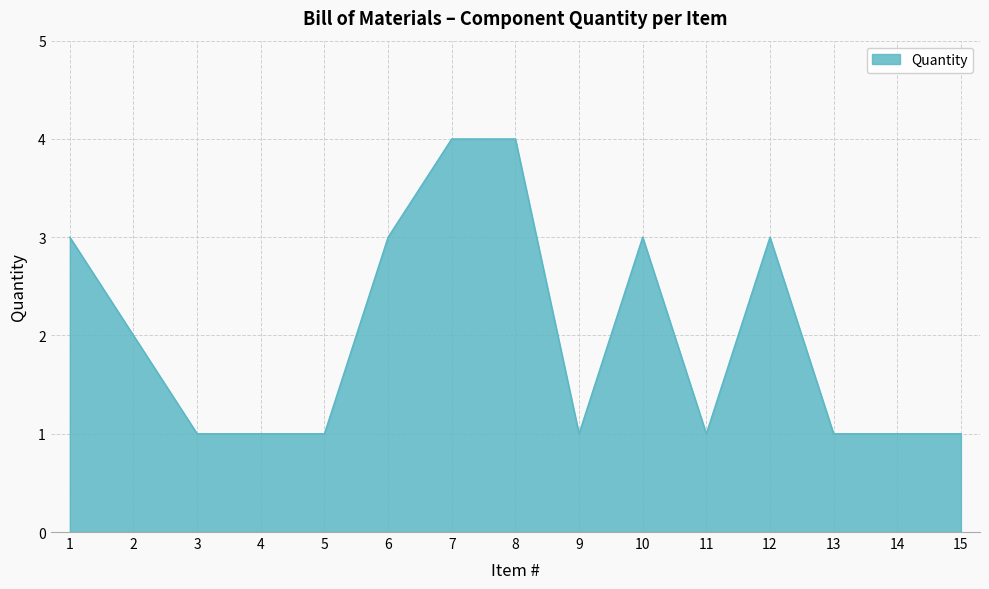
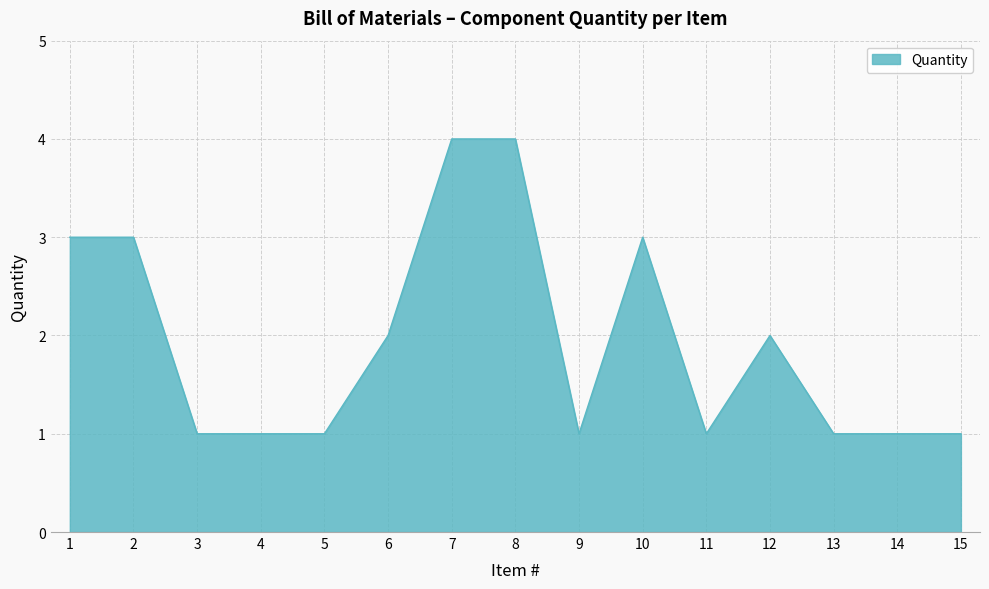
2: 2 -> 3
6: 3 -> 2
12: 3 -> 2
